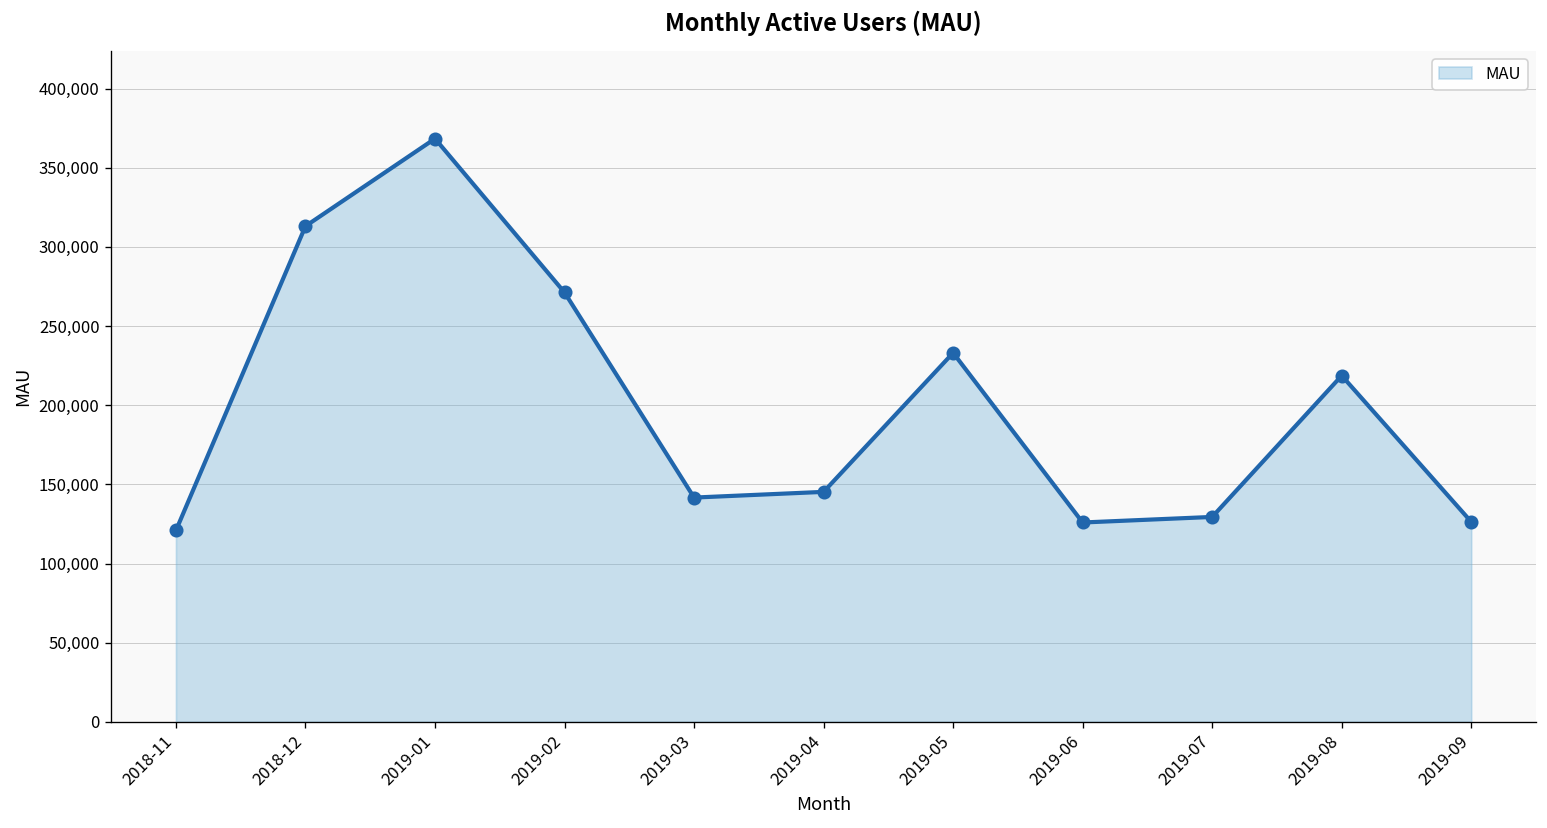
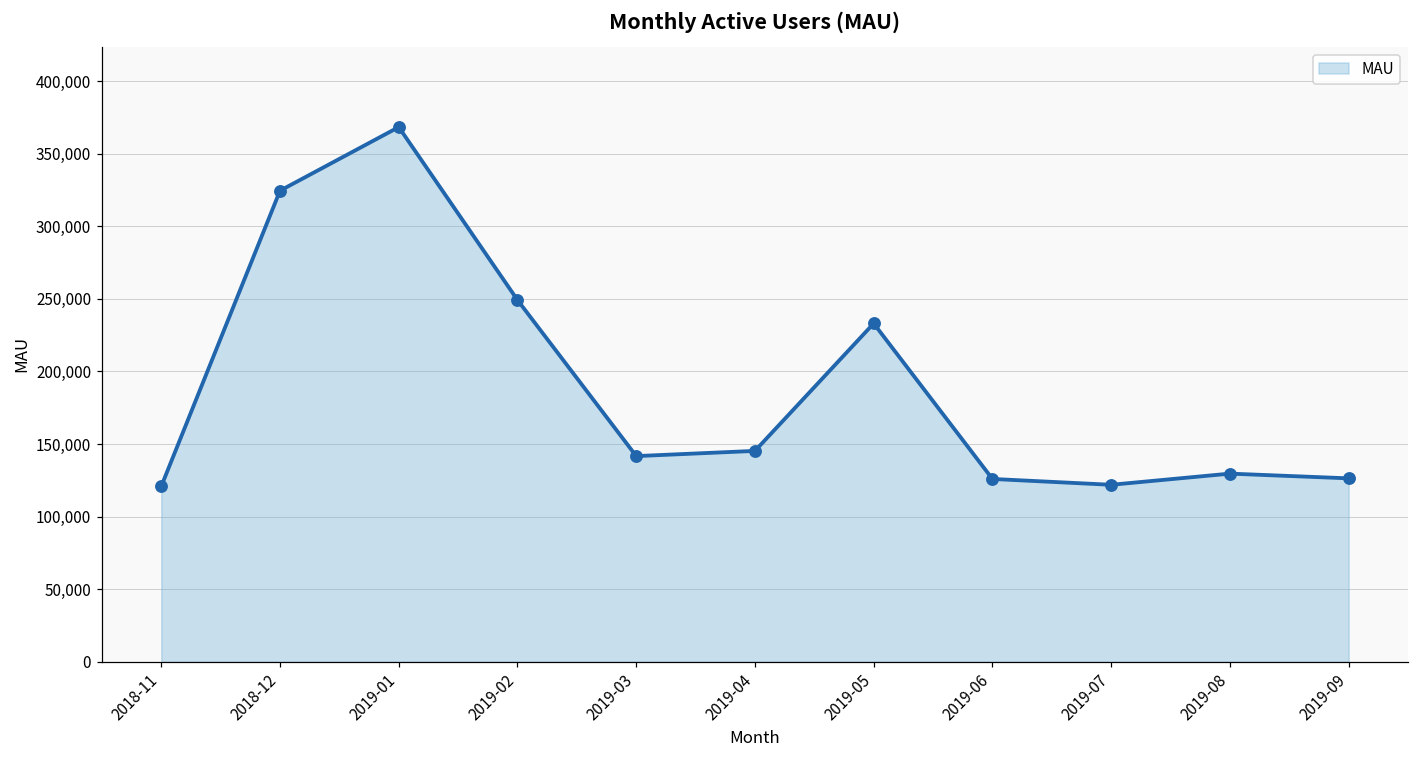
2018-12: 313,000 -> 325,000
2019-02: 271,000 -> 249,000
2019-07: 129,000 -> 122,000
2019-08: 219,000 -> 130,000
